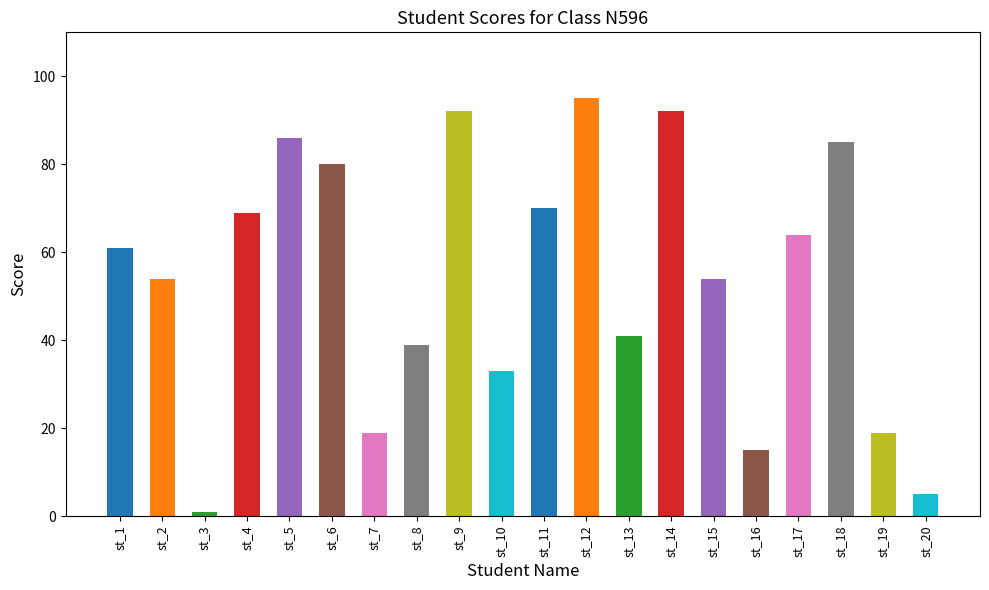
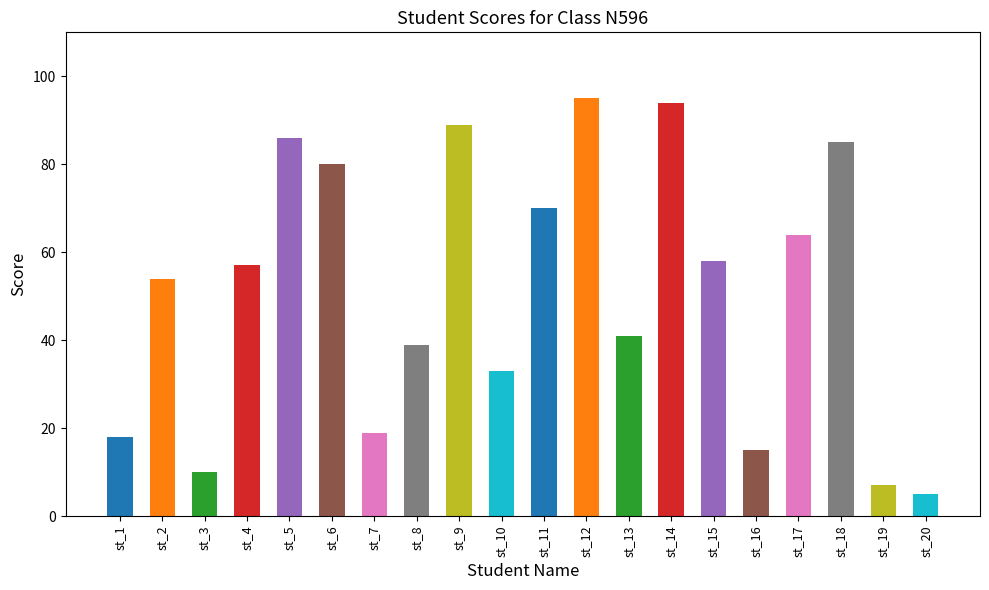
st_1: 61 -> 18
st_3: 1 -> 10
st_4: 69 -> 57
st_9: 92 -> 89
st_14: 92 -> 94
st_15: 54 -> 58
st_19: 19 -> 7
